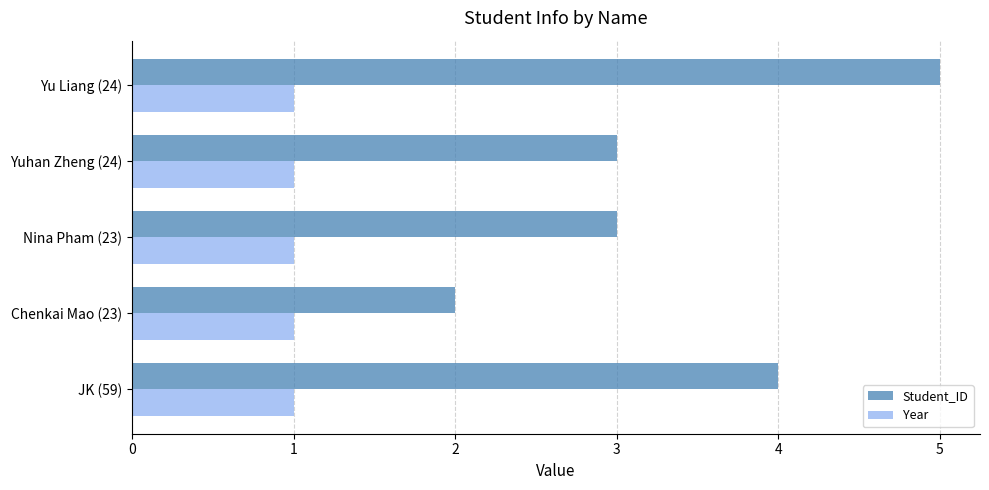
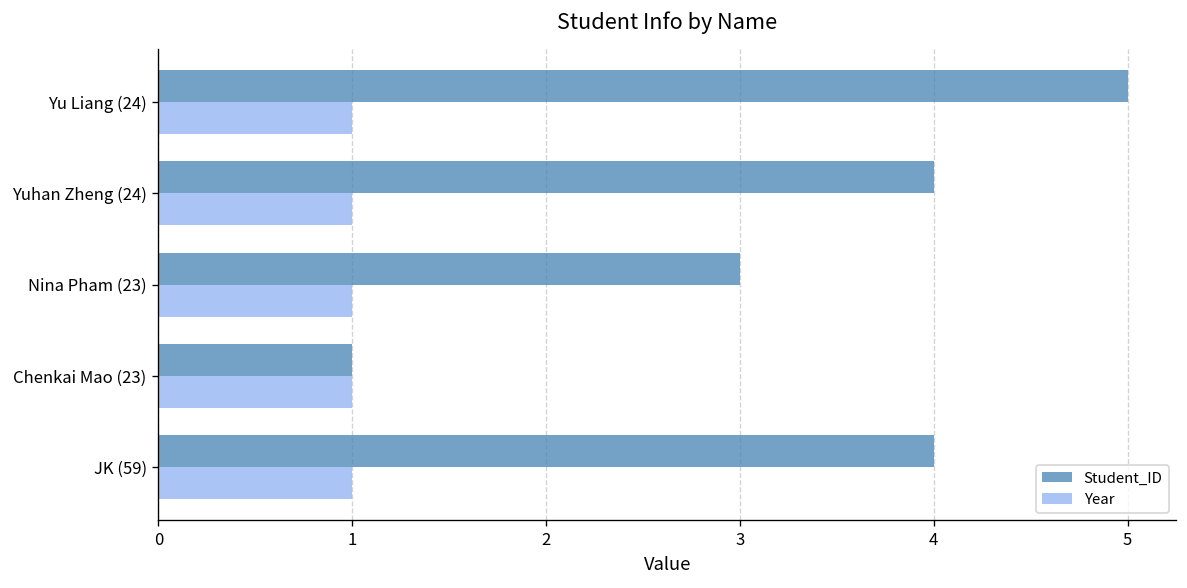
Student_ID, Yuhan Zheng (24): 3 -> 4
Student_ID, Chenkai Mao (23): 2 -> 1
